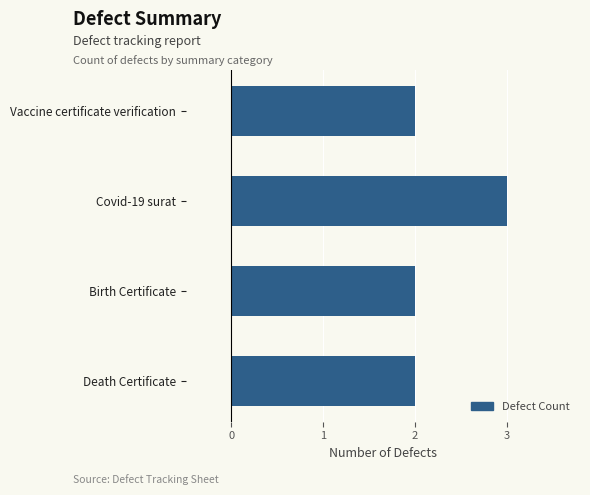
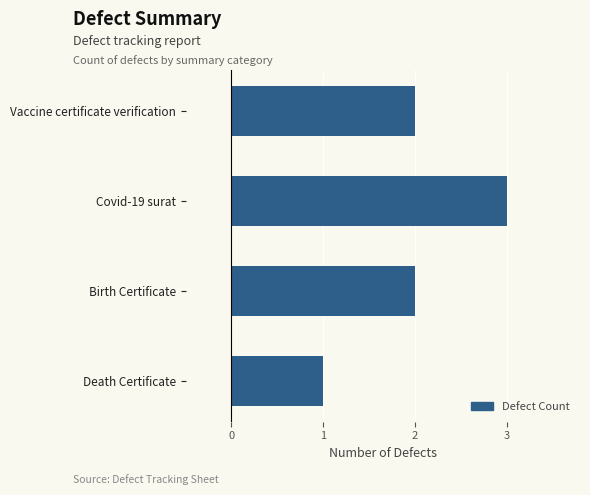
Death Certificate: 2 -> 1
